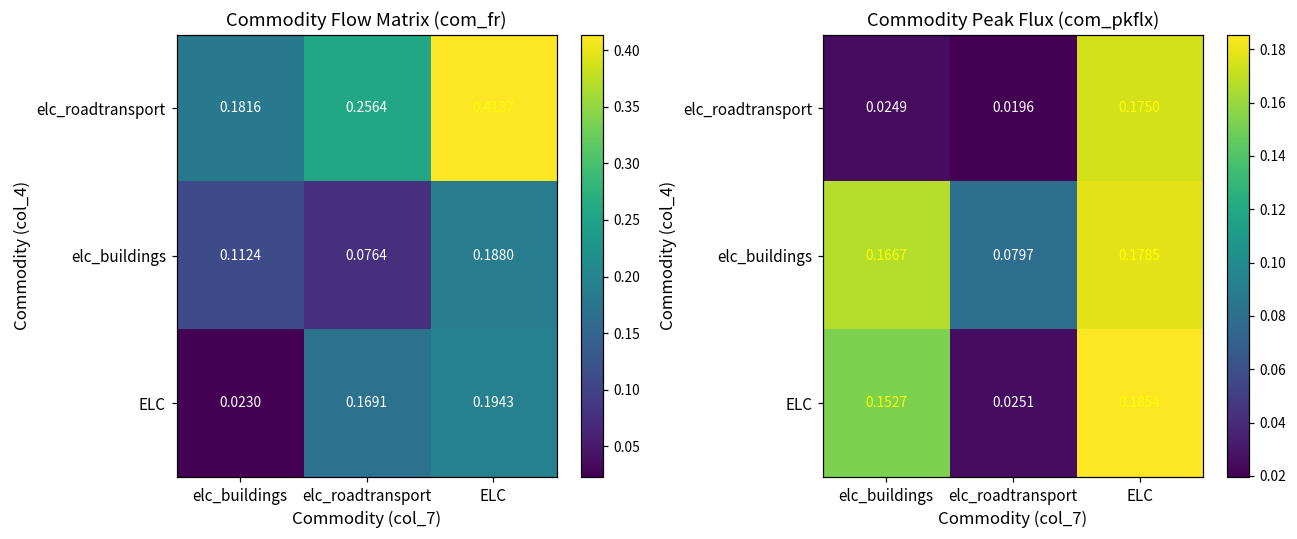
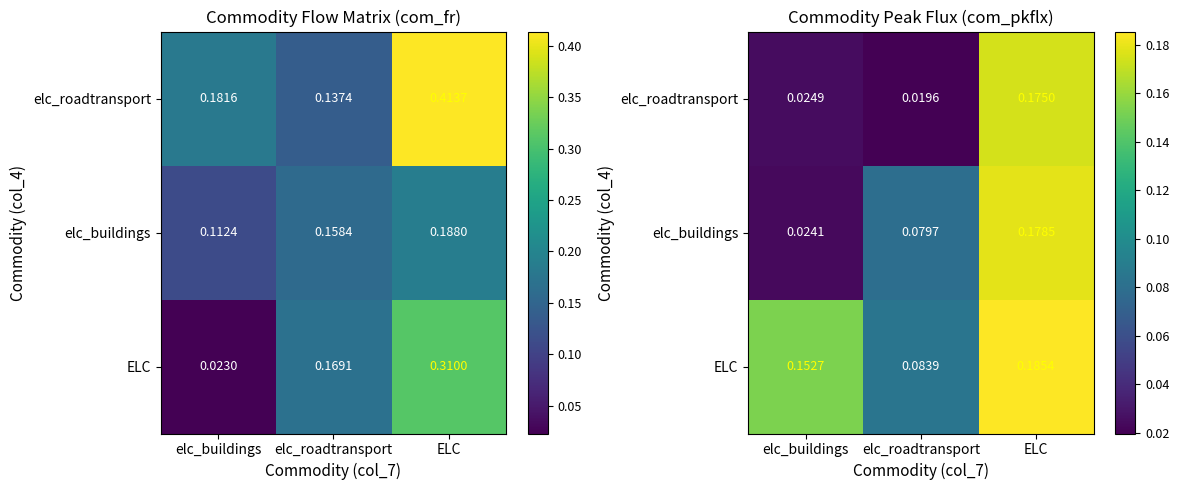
Commodity Flow Matrix (com_fr), elc_roadtransport, elc_roadtransport: 0.2564 -> 0.1374
Commodity Flow Matrix (com_fr), elc_buildings, elc_roadtransport: 0.0764 -> 0.1584
Commodity Flow Matrix (com_fr), ELC, ELC: 0.1943 -> 0.3100
Commodity Peak Flux (com_pkflx), elc_buildings, elc_buildings: 0.1667 -> 0.0241
Commodity Peak Flux (com_pkflx), ELC, elc_roadtransport: 0.0251 -> 0.0839
